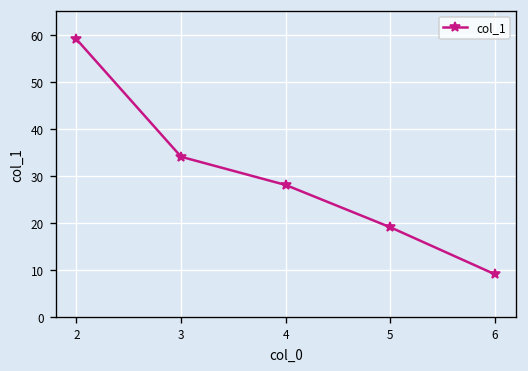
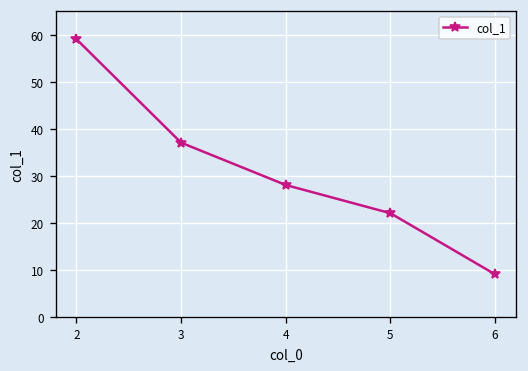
3: 34 -> 37
5: 19 -> 22
